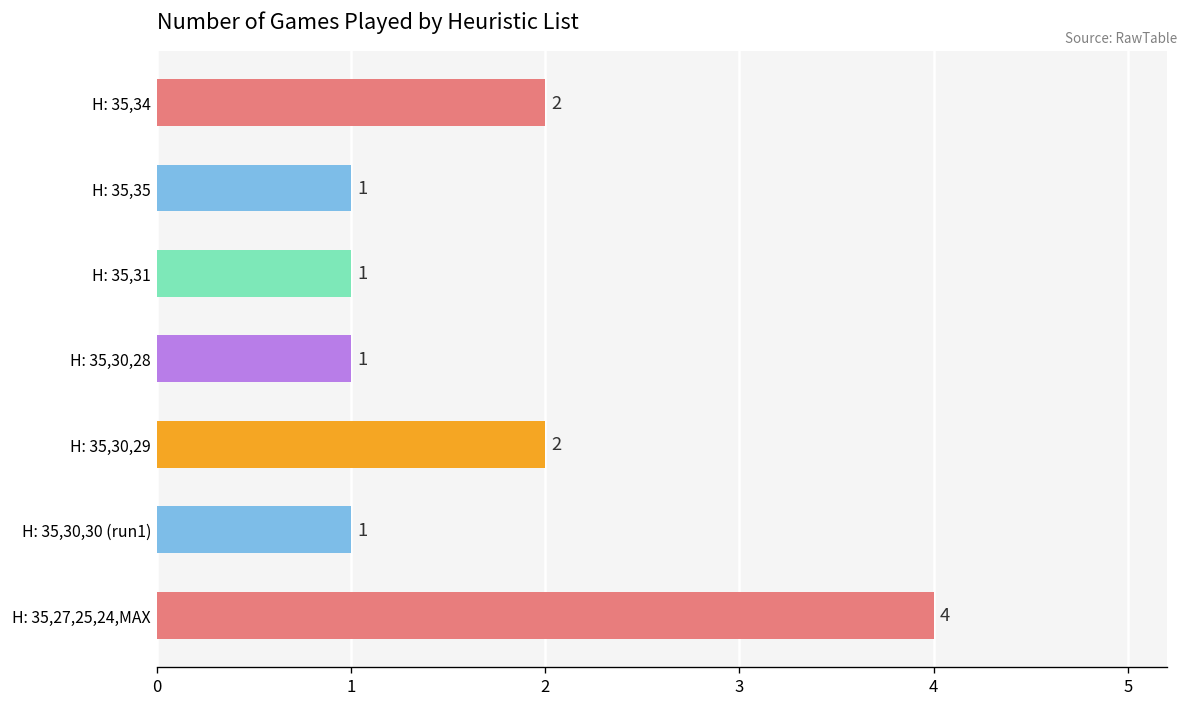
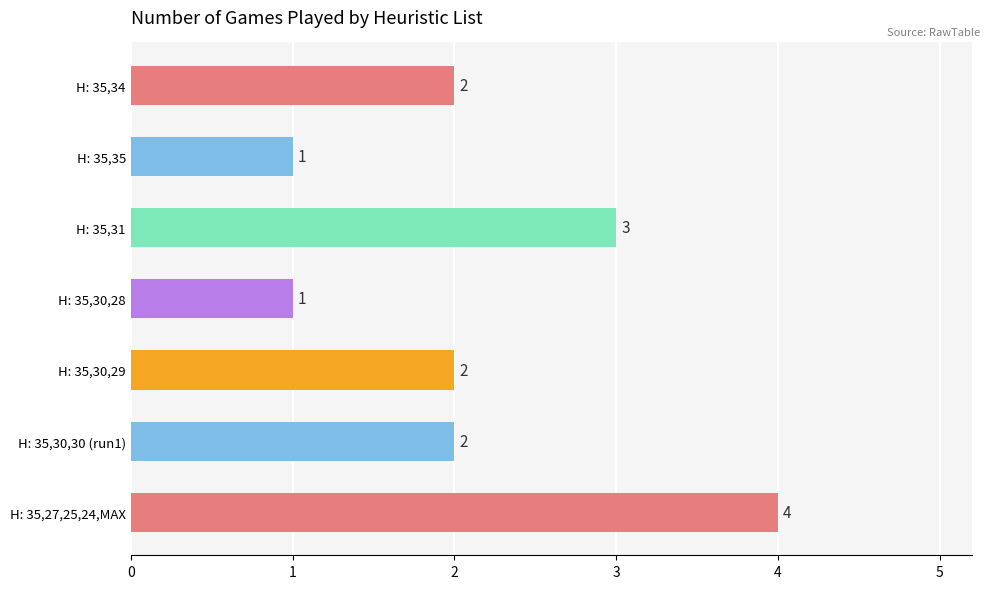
H: 35,31: 1 -> 3
H: 35,30,30 (run1): 1 -> 2
